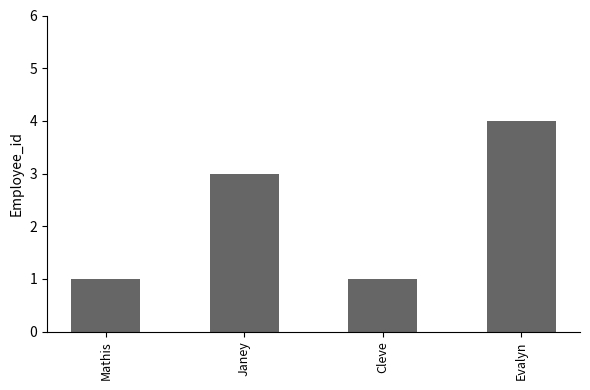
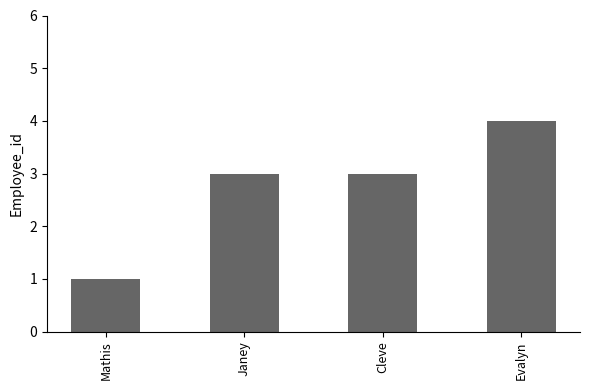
Cleve: 1 -> 3
